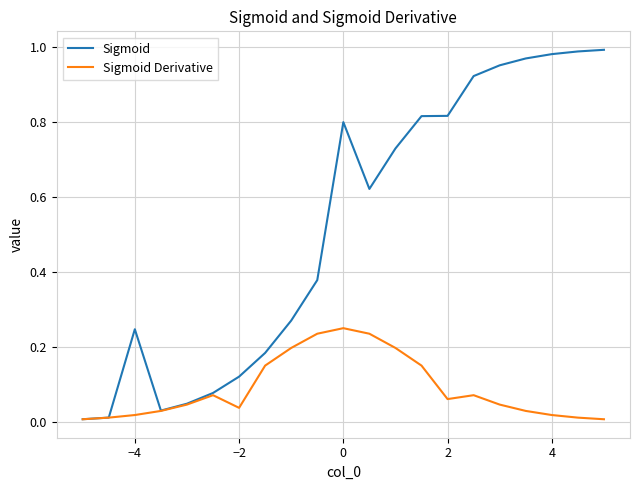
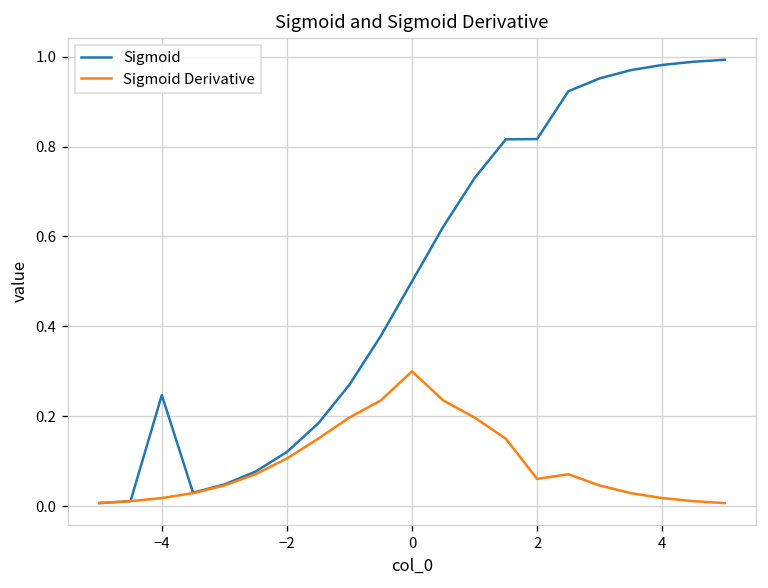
Sigmoid Derivative, −2: 0.04 -> 0.11
Sigmoid, 0: 0.8 -> 0.5
Sigmoid Derivative, 0: 0.25 -> 0.30
